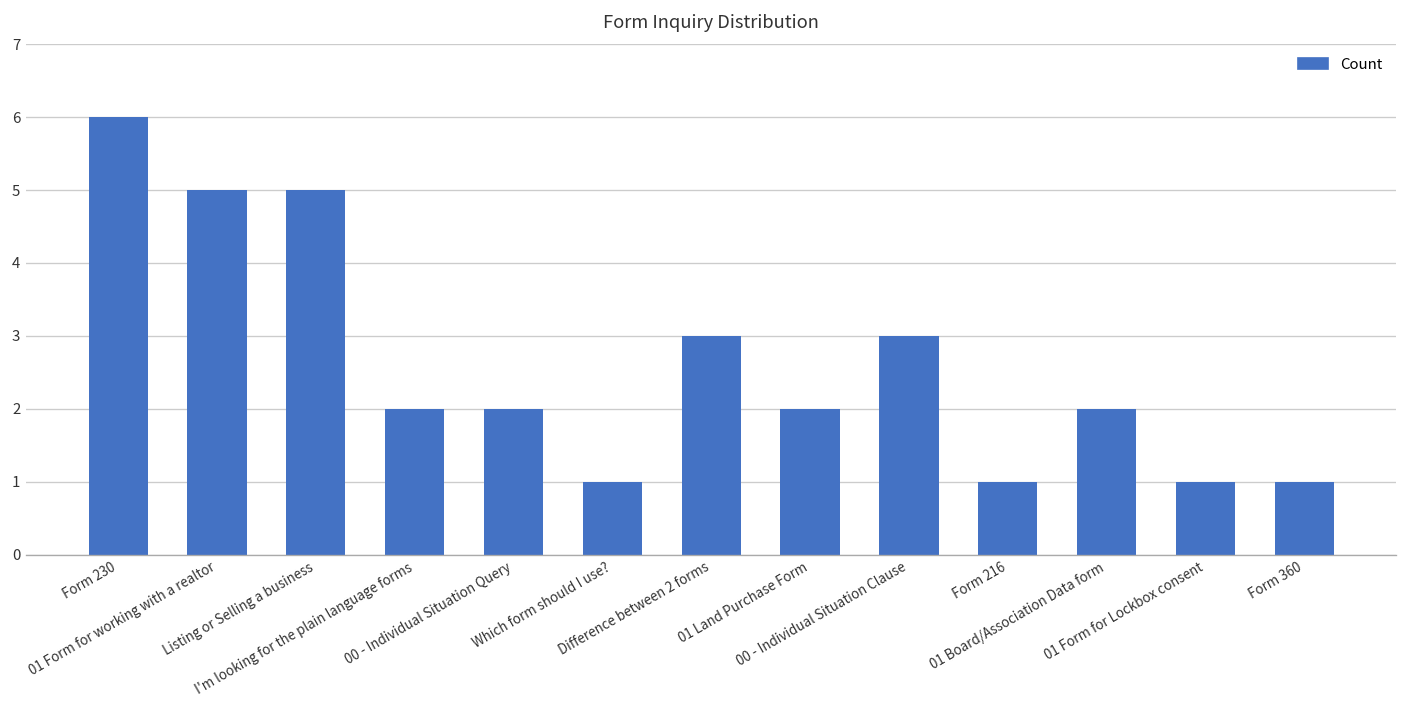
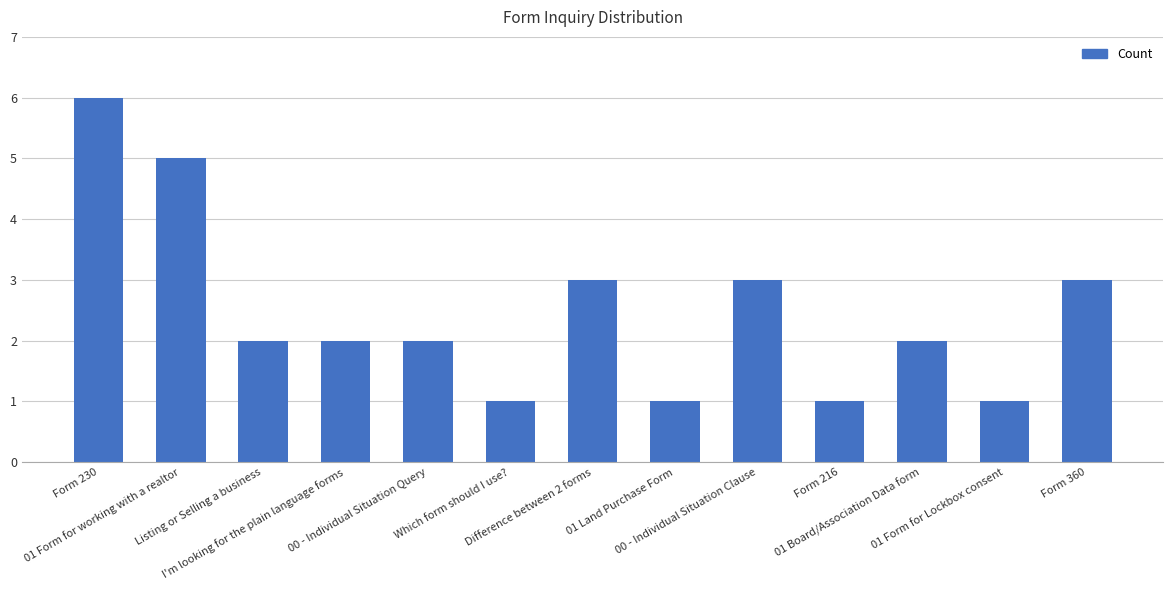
Listing or Selling a business: 5 -> 2
01 Land Purchase Form: 2 -> 1
Form 360: 1 -> 3
